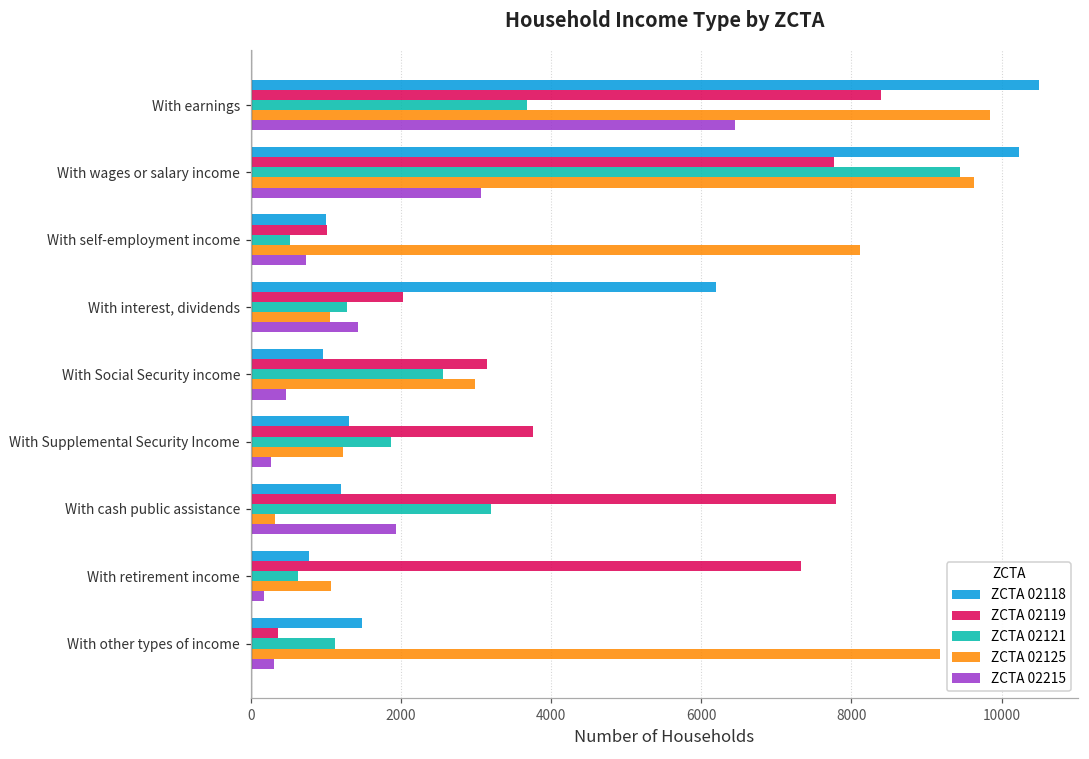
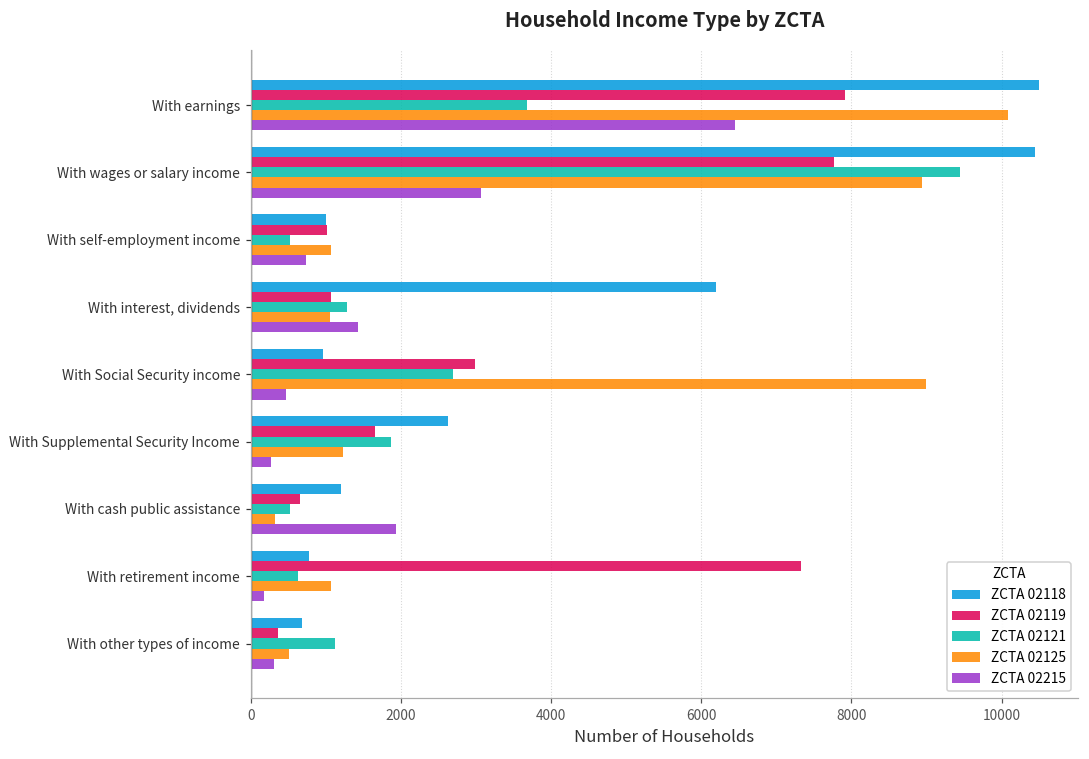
ZCTA 02119, With earnings: 8400 -> 7900
ZCTA 02125, With earnings: 9900 -> 10100
ZCTA 02118, With wages or salary income: 10200 -> 10400
ZCTA 02125, With wages or salary income: 9600 -> 8900
ZCTA 02125, With self-employment income: 8100 -> 1100
ZCTA 02119, With interest, dividends: 2000 -> 1100
ZCTA 02119, With Social Security income: 3100 -> 3000
ZCTA 02121, With Social Security income: 2600 -> 2700
ZCTA 02125, With Social Security income: 3000 -> 9000
ZCTA 02118, With Supplemental Security Income: 1300 -> 2600
ZCTA 02119, With Supplemental Security Income: 3800 -> 1700
ZCTA 02119, With cash public assistance: 7800 -> 700
ZCTA 02121, With cash public assistance: 3200 -> 500
ZCTA 02118, With other types of income: 1500 -> 700
ZCTA 02125, With other types of income: 9200 -> 500
